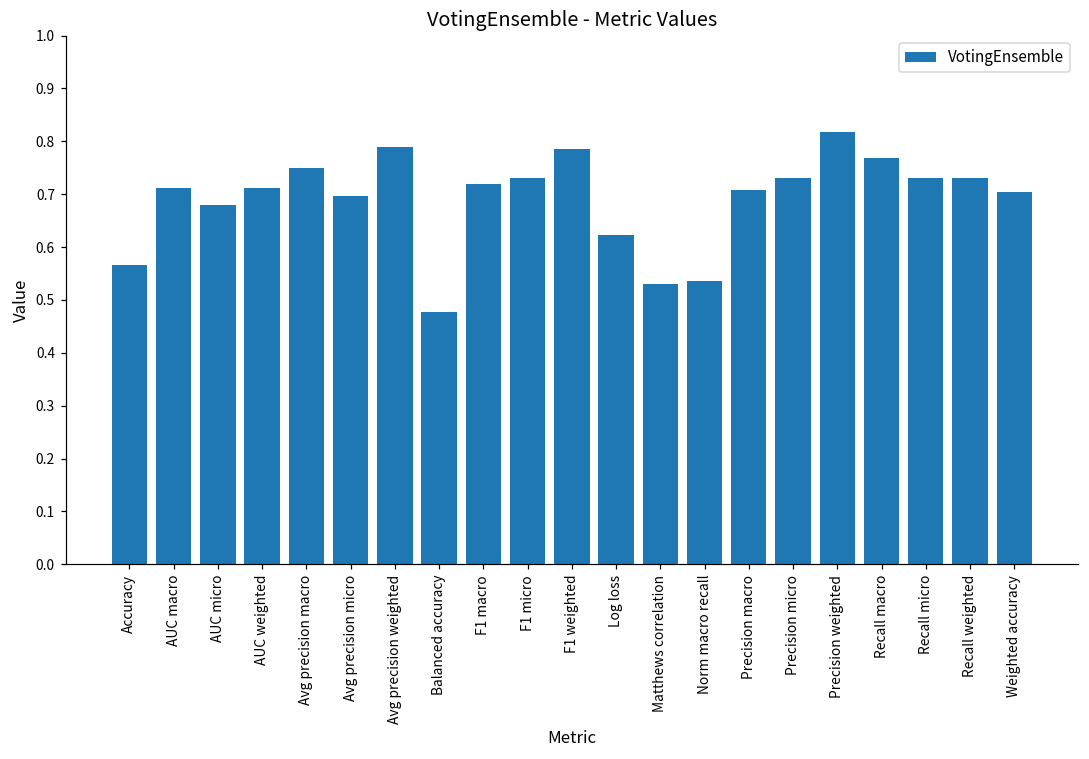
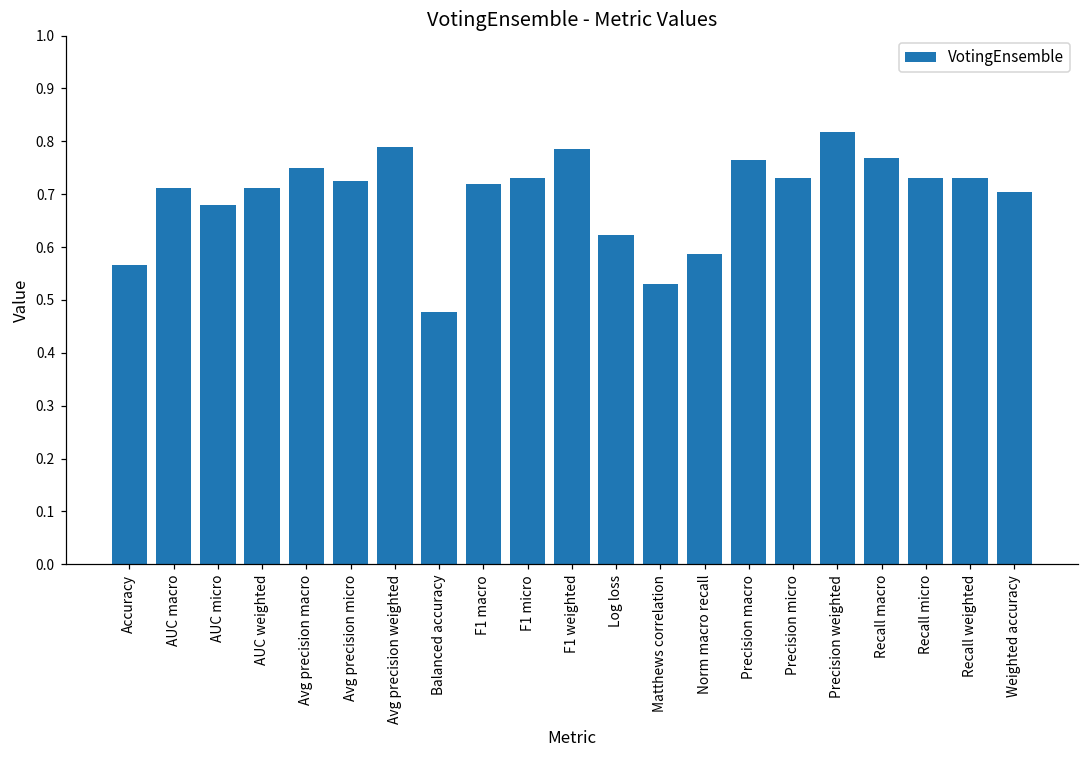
Avg precision micro: 0.70 -> 0.73
Norm macro recall: 0.54 -> 0.59
Precision macro: 0.71 -> 0.77
